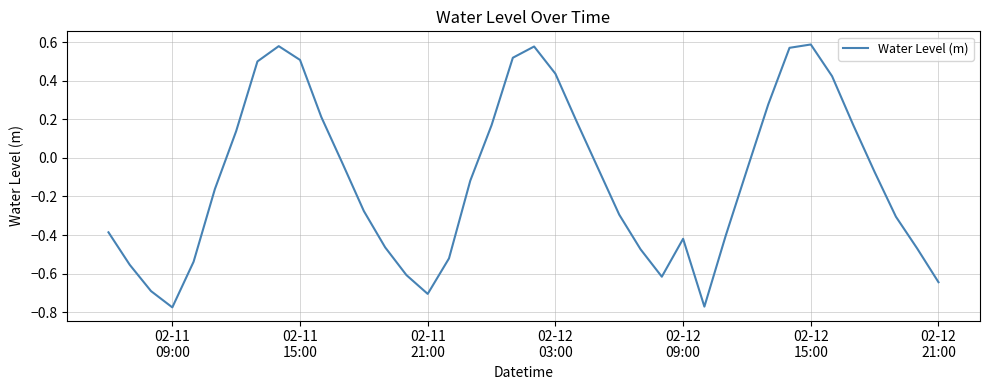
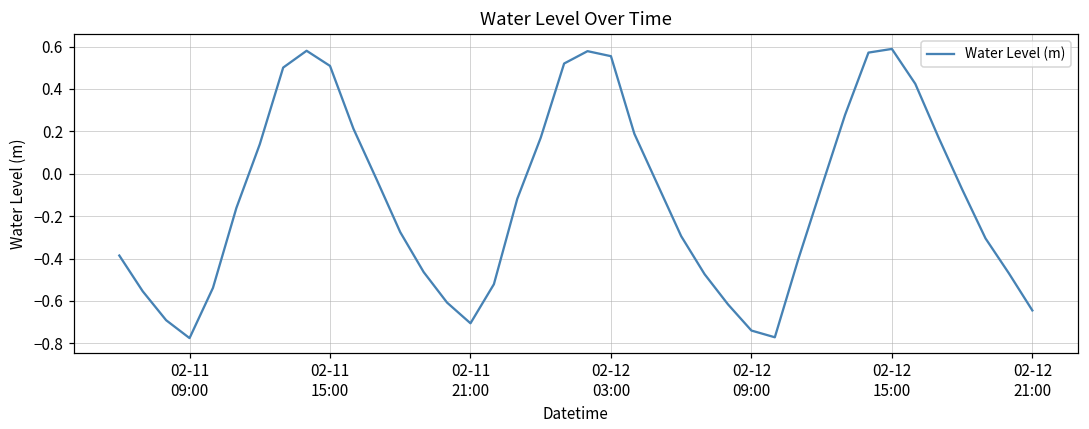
02-12 03:00: 0.44 -> 0.55
02-12 09:00: -0.42 -> -0.74
